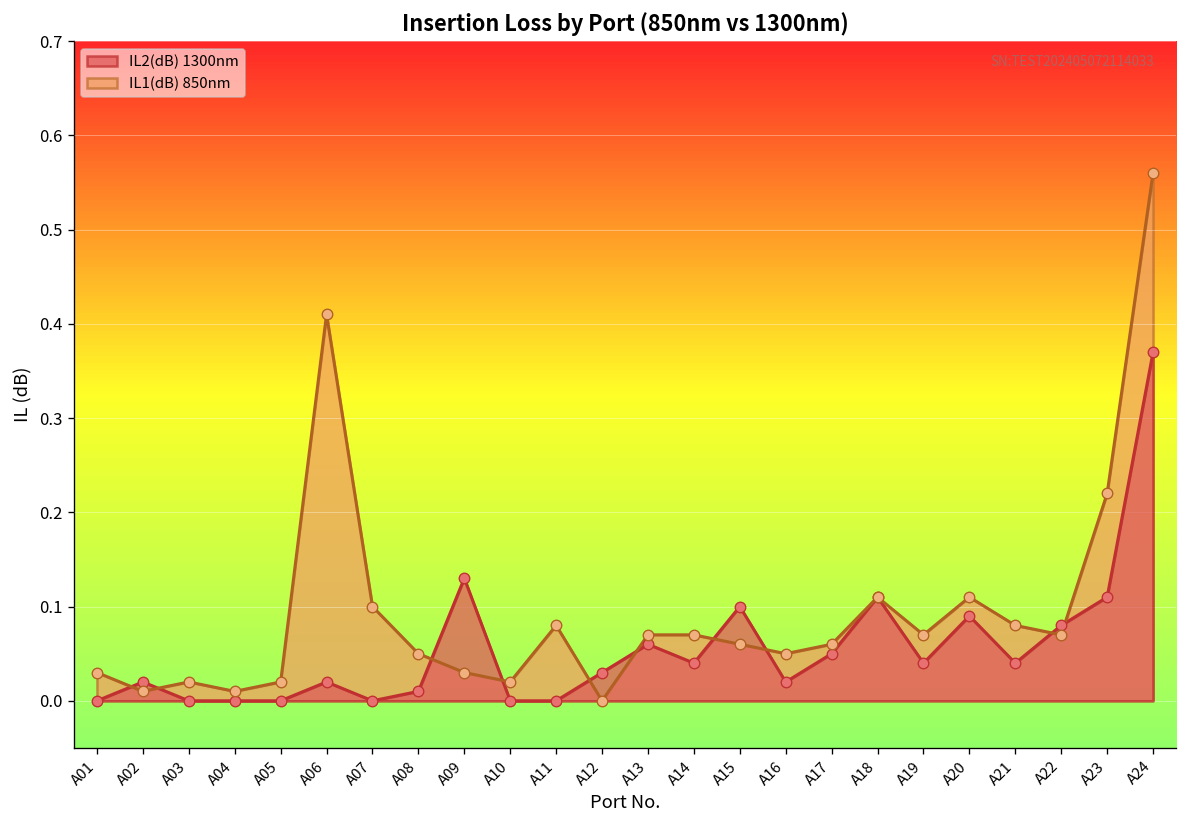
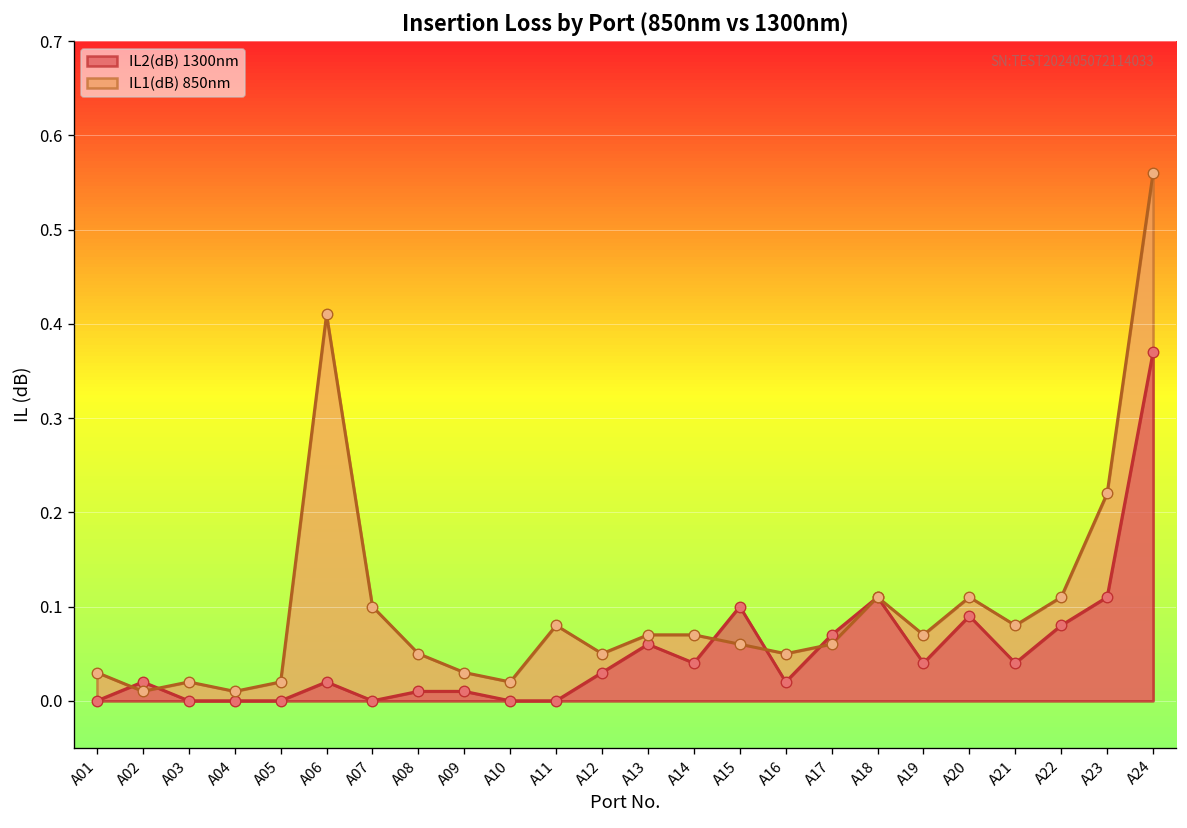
IL2(dB) 1300nm, A09: 0.13 -> 0.01
IL1(dB) 850nm, A12: 0.00 -> 0.05
IL2(dB) 1300nm, A17: 0.05 -> 0.07
IL1(dB) 850nm, A22: 0.07 -> 0.11
